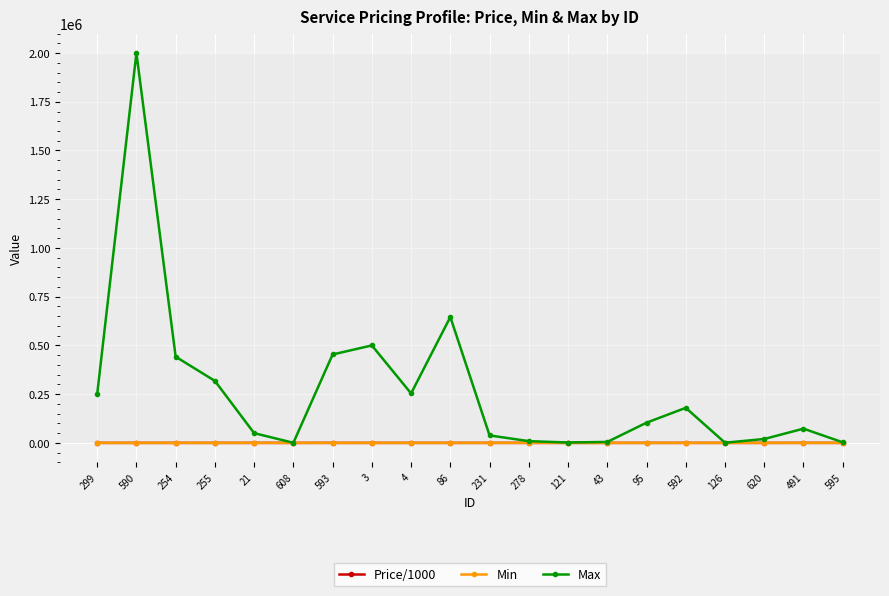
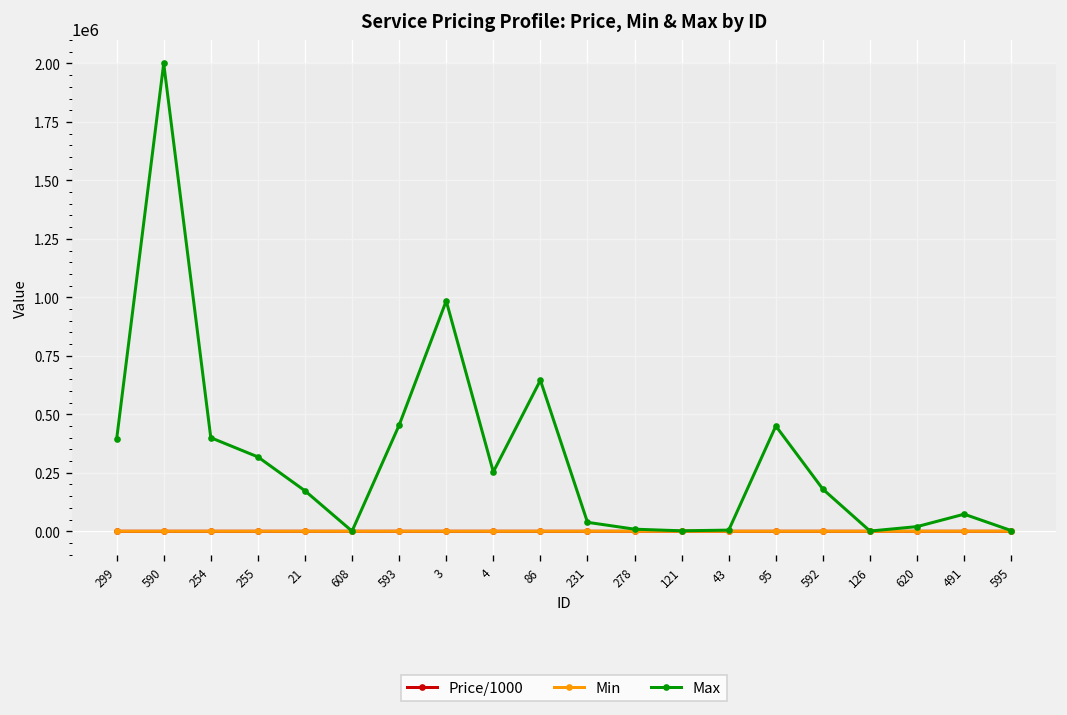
Max, 299: 250000 -> 390000
Max, 254: 440000 -> 400000
Max, 21: 50000 -> 170000
Max, 3: 500000 -> 980000
Max, 95: 100000 -> 450000
